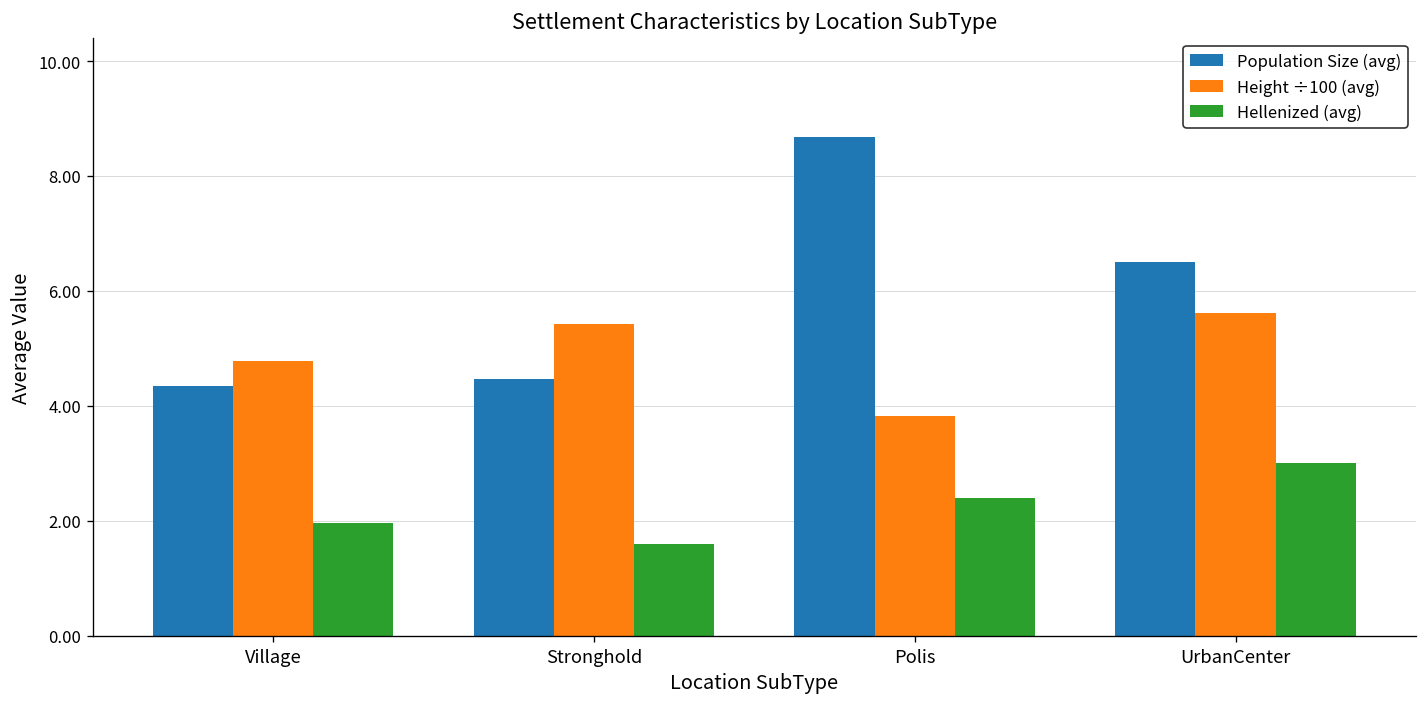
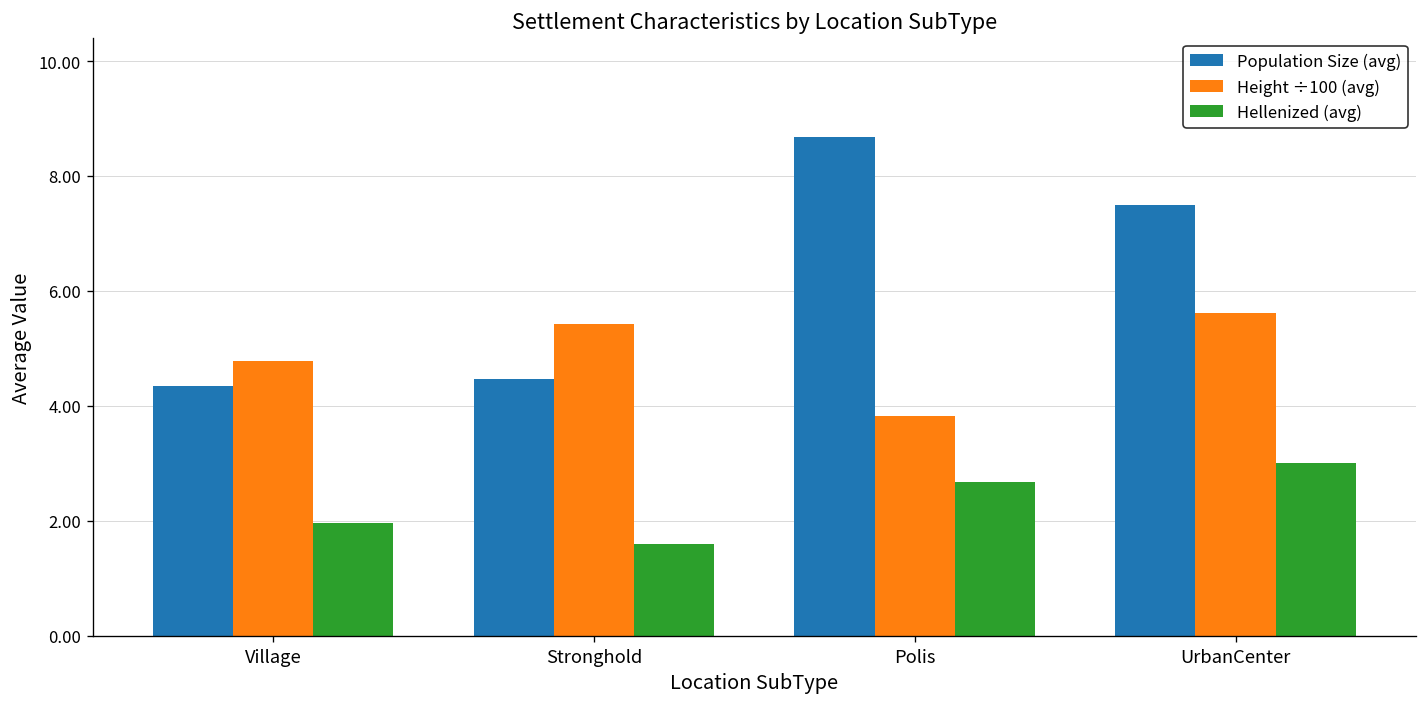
Hellenized (avg), Polis: 2.4 -> 2.7
Population Size (avg), UrbanCenter: 6.5 -> 7.5
